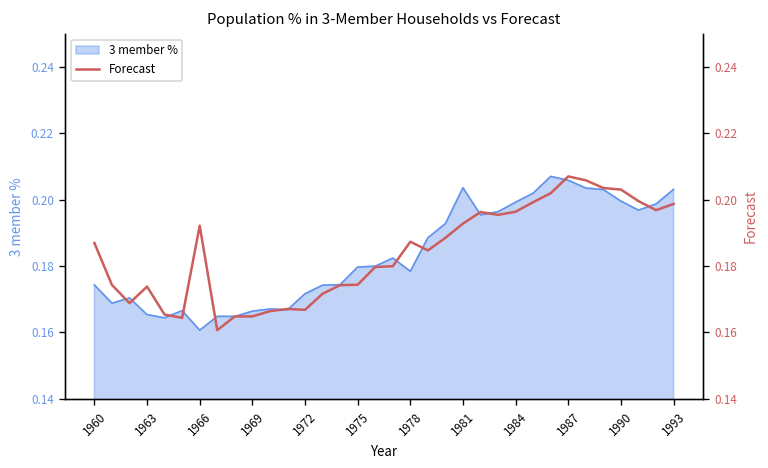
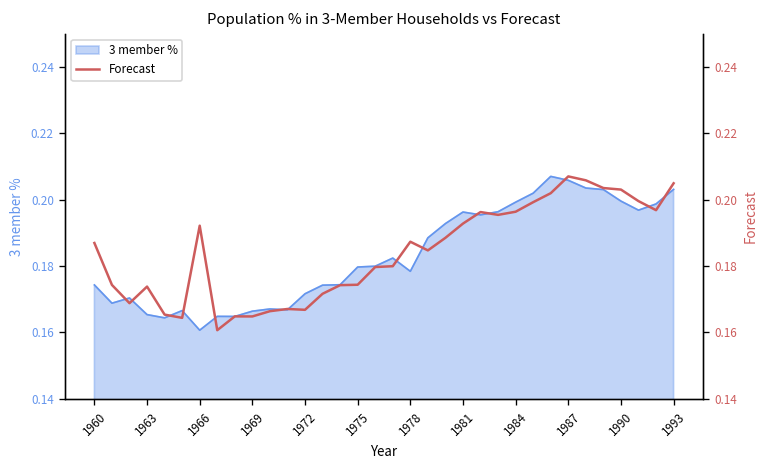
3 member %, 1981: 0.204 -> 0.196
Forecast, 1993: 0.199 -> 0.205
